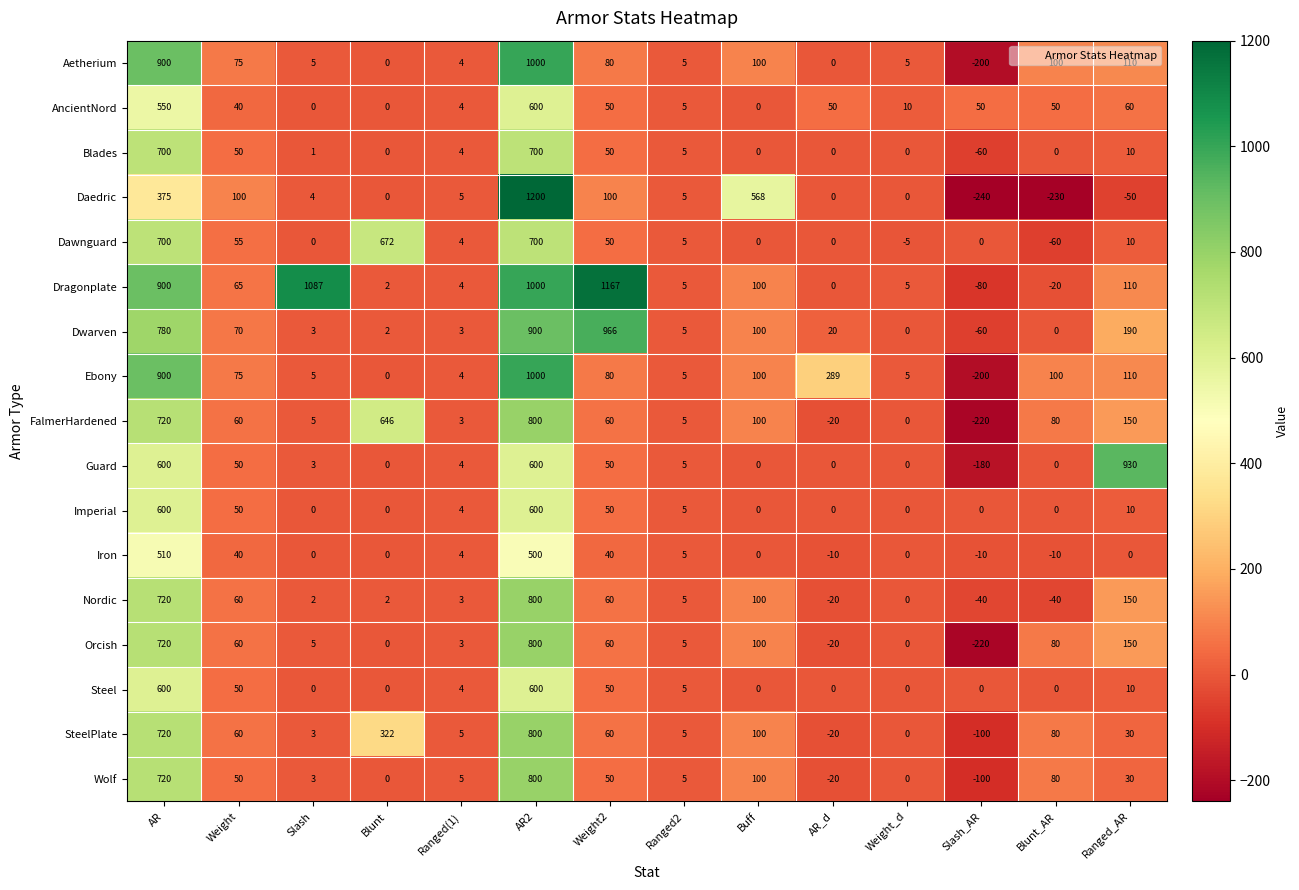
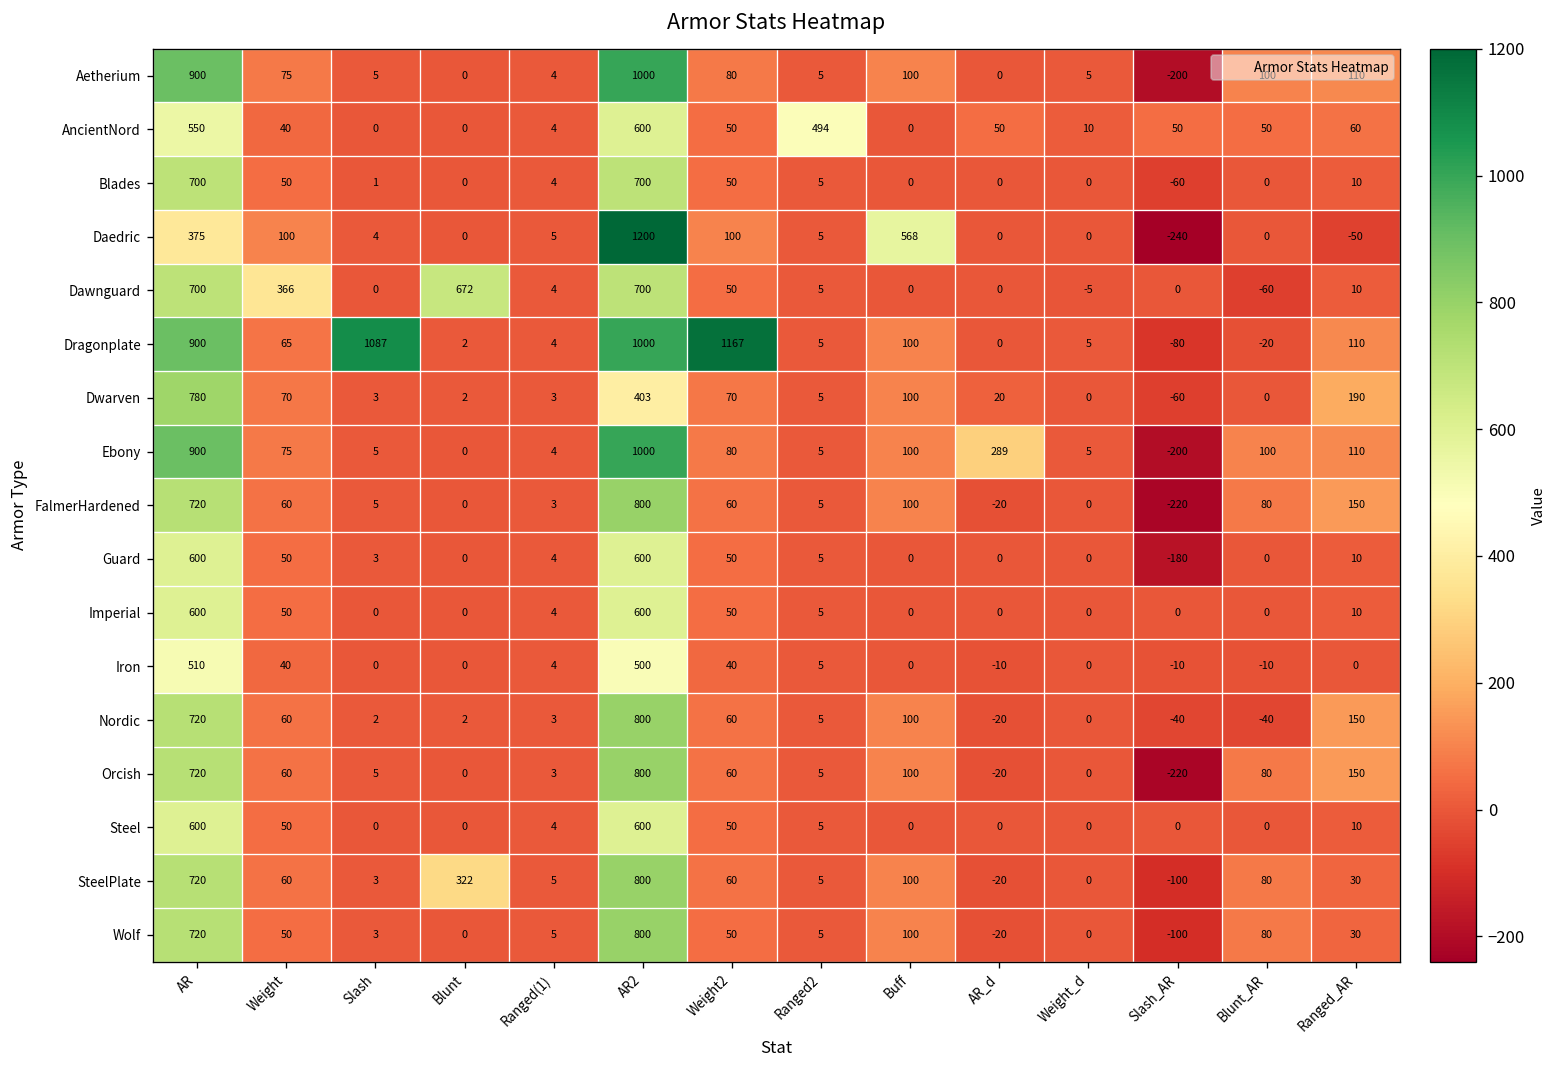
AncientNord, Ranged2: 5 -> 494
Daedric, Blunt_AR: -230 -> 0
Dawnguard, Weight: 55 -> 366
Dwarven, AR2: 900 -> 403
Dwarven, Weight2: 966 -> 70
FalmerHardened, Blunt: 646 -> 0
Guard, Ranged_AR: 930 -> 10
